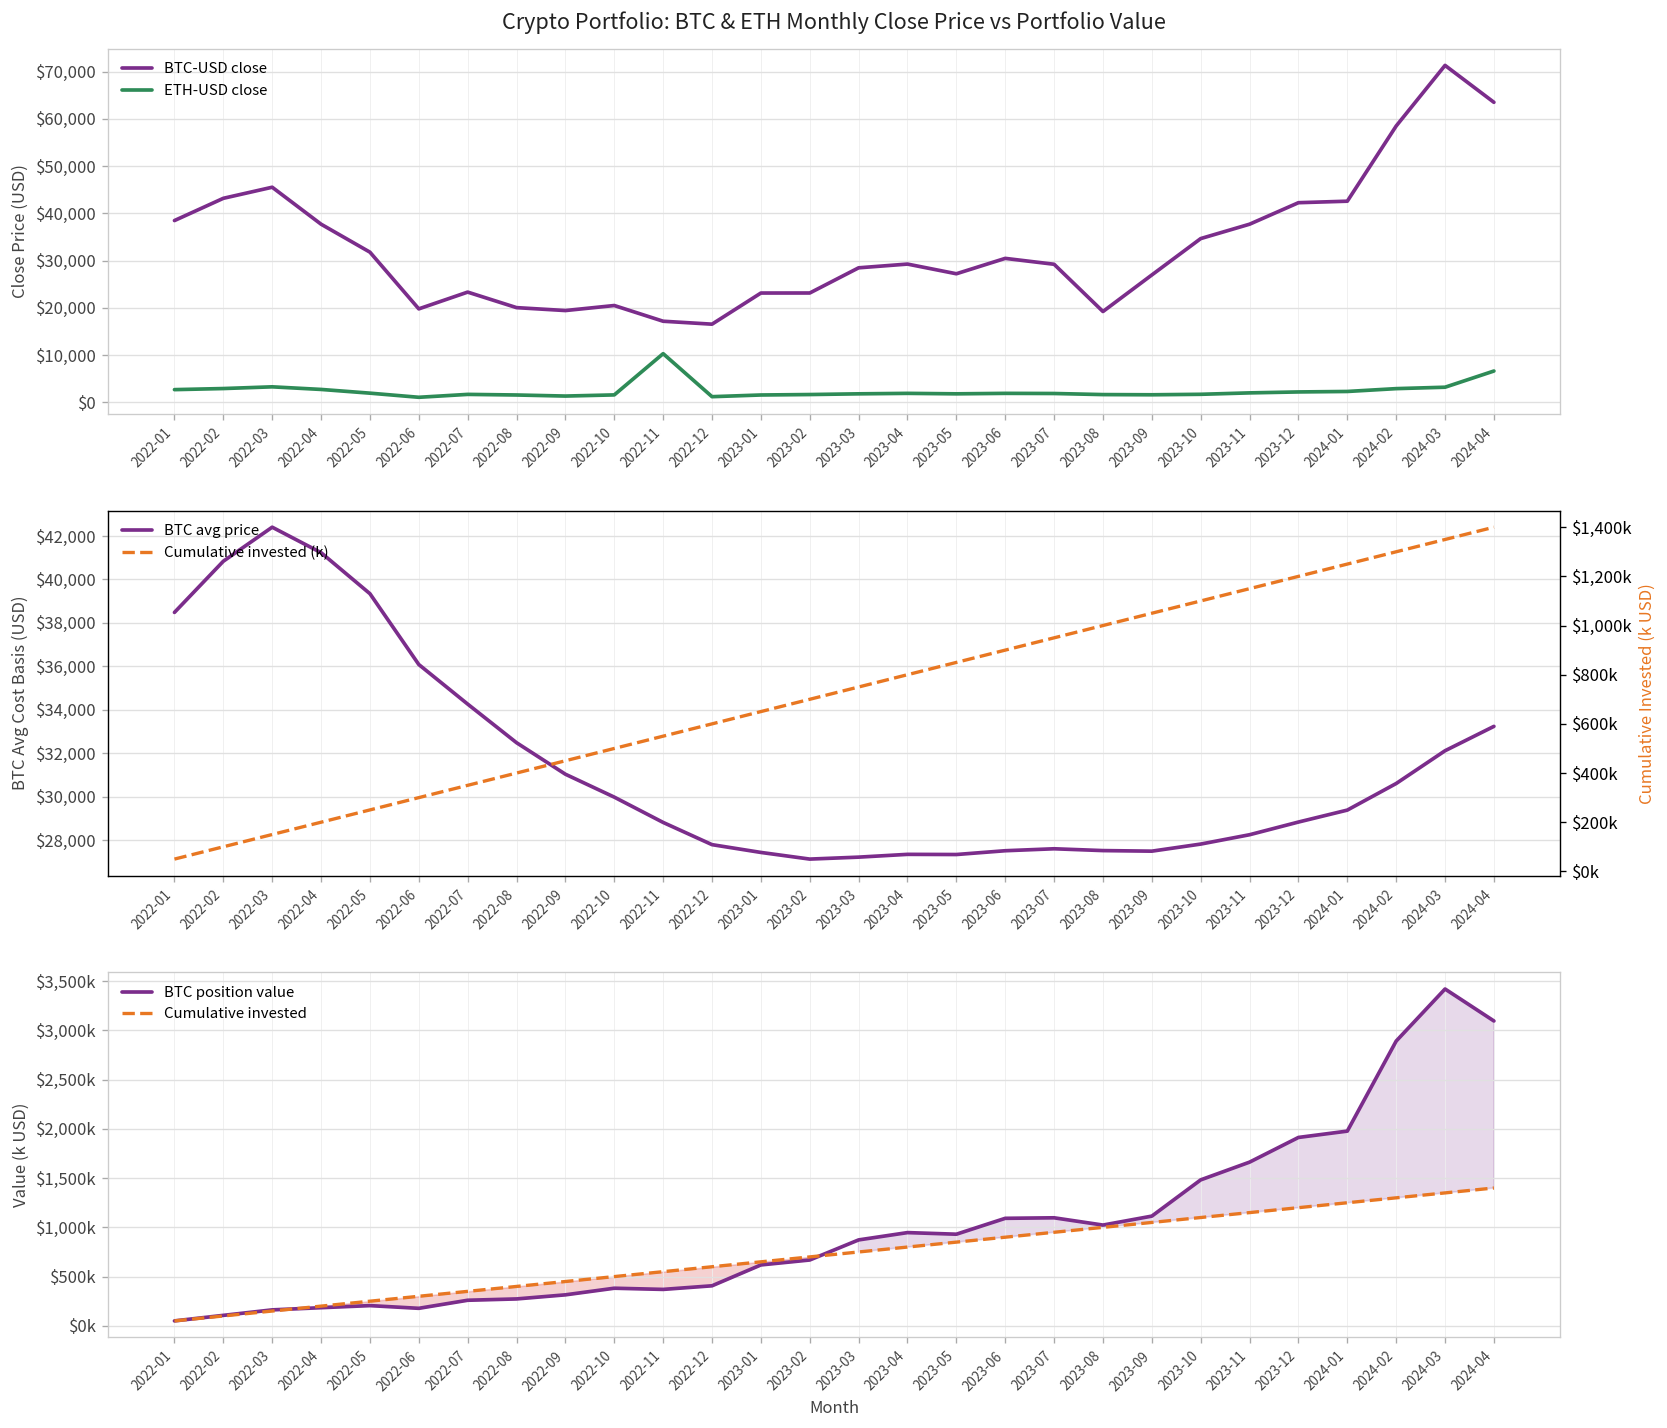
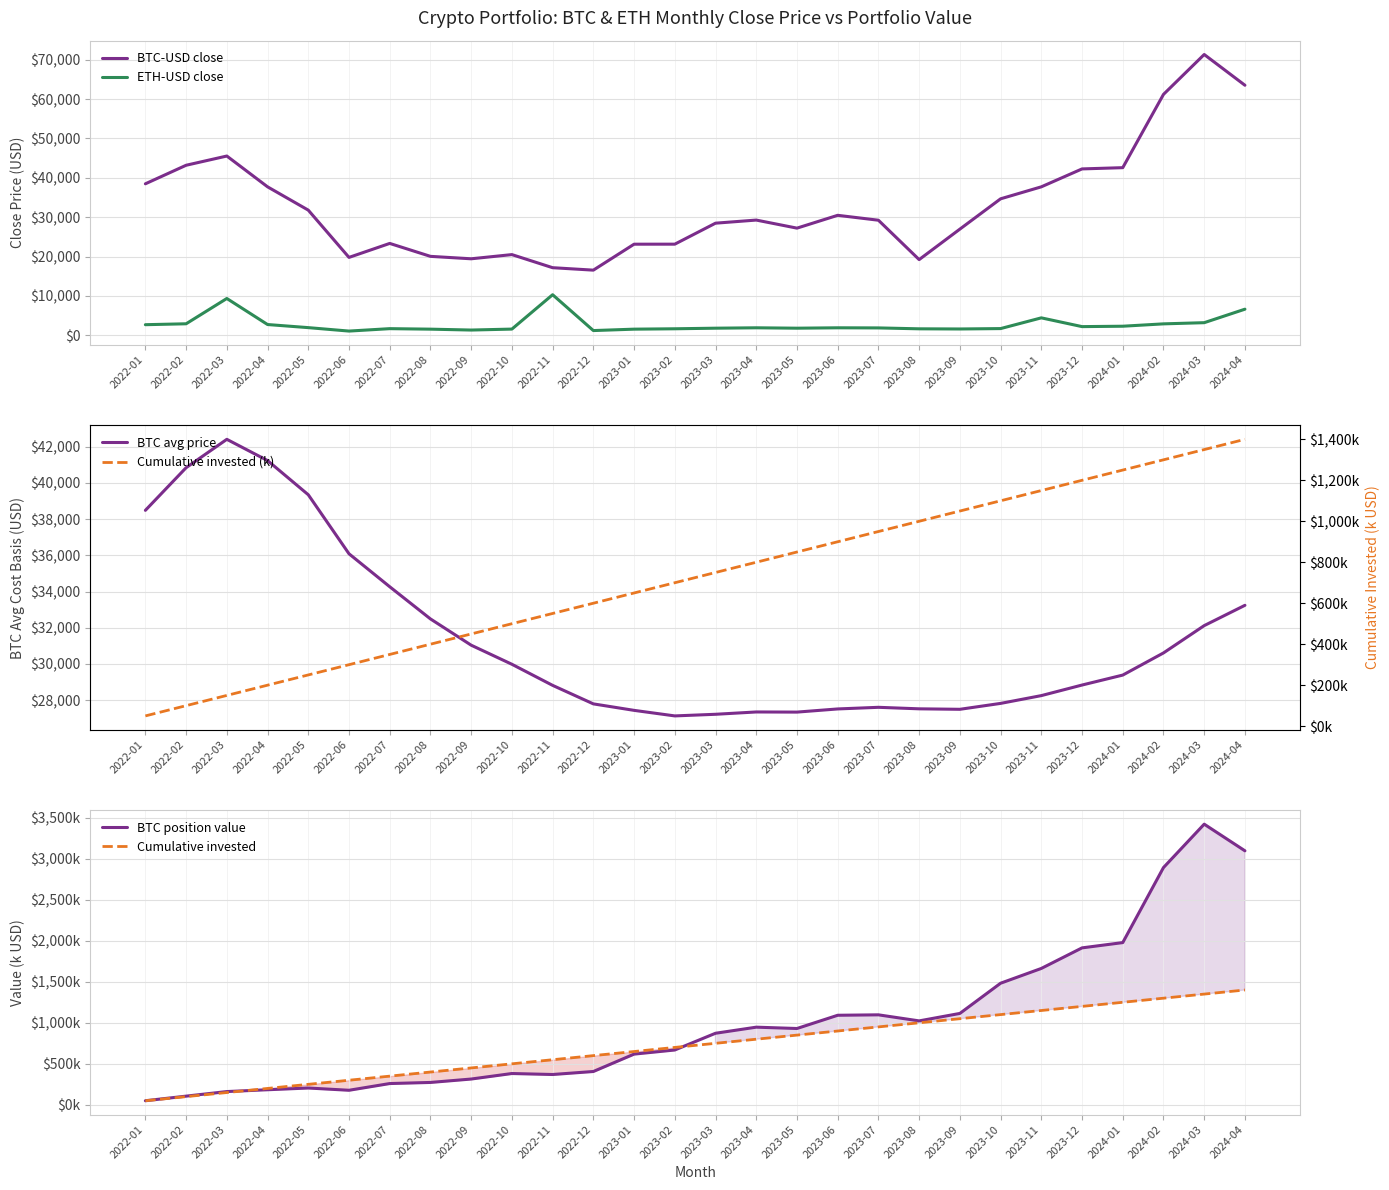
Crypto Portfolio: BTC & ETH Monthly Close Price vs Portfolio Value, ETH-USD close, 2022-03: $3,000 -> $9,000
Crypto Portfolio: BTC & ETH Monthly Close Price vs Portfolio Value, ETH-USD close, 2023-11: $2,000 -> $4,000
Crypto Portfolio: BTC & ETH Monthly Close Price vs Portfolio Value, BTC-USD close, 2024-02: $59,000 -> $61,000
